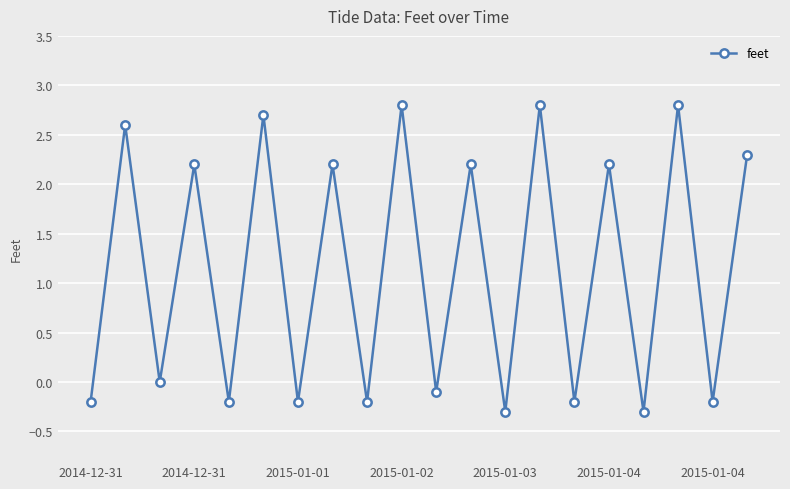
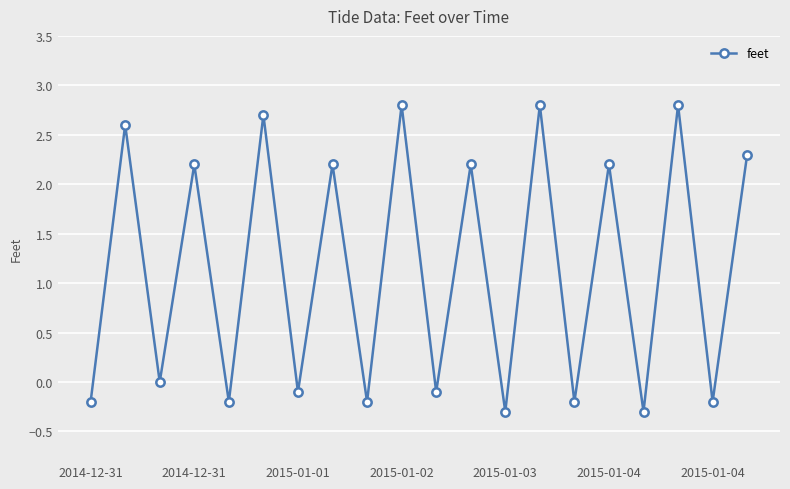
2015-01-01: -0.2 -> -0.1
